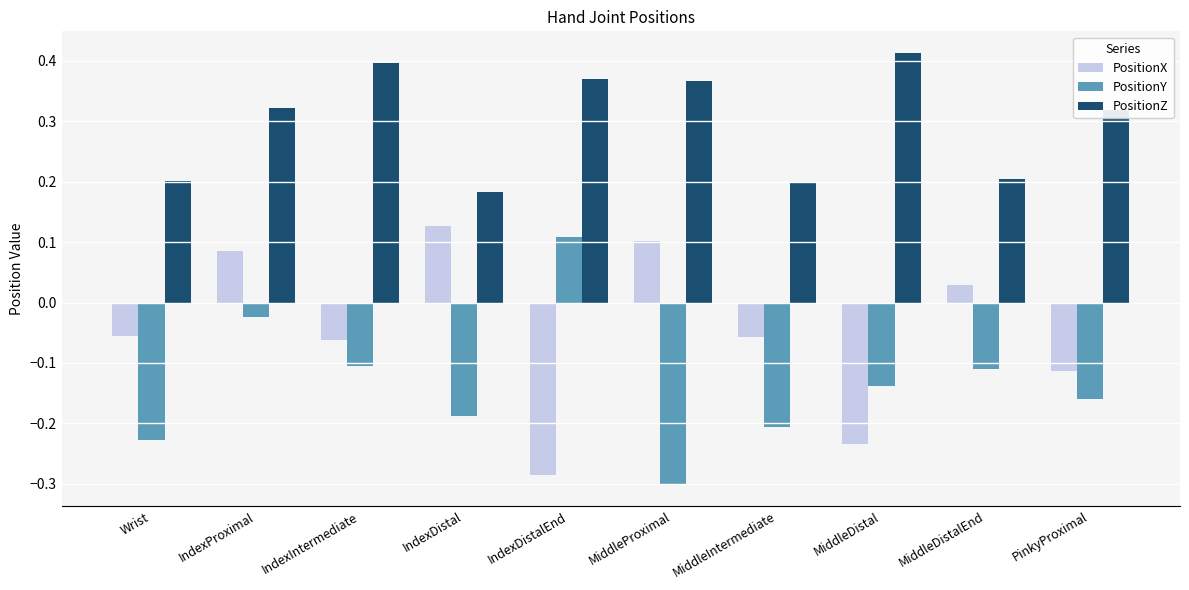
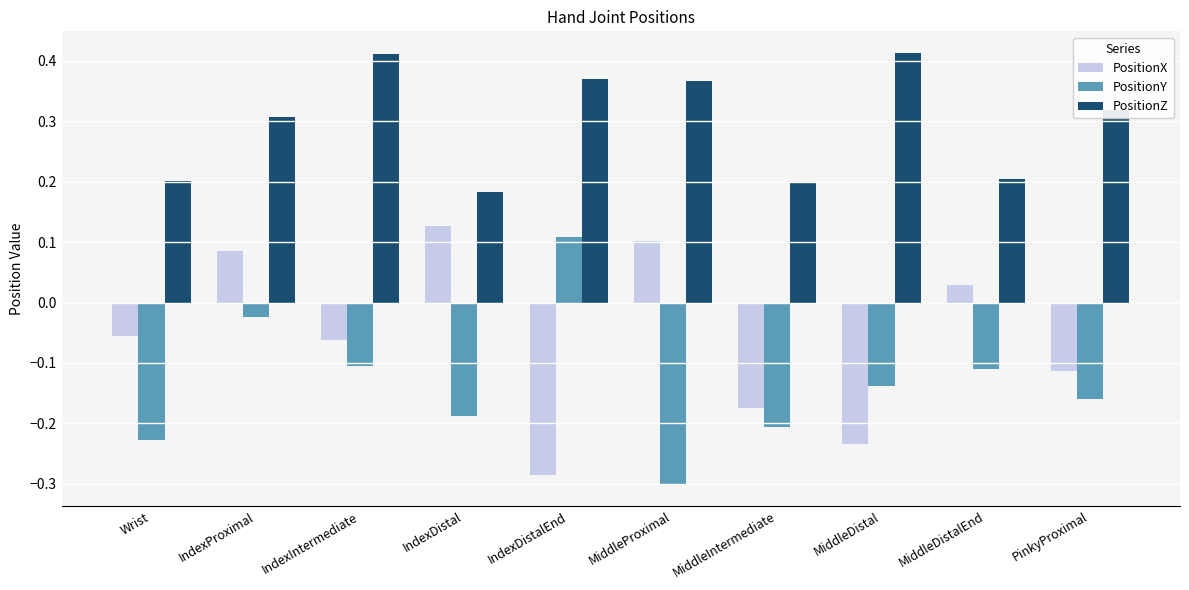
PositionZ, IndexProximal: 0.32 -> 0.31
PositionZ, IndexIntermediate: 0.40 -> 0.41
PositionX, MiddleIntermediate: -0.06 -> -0.17
